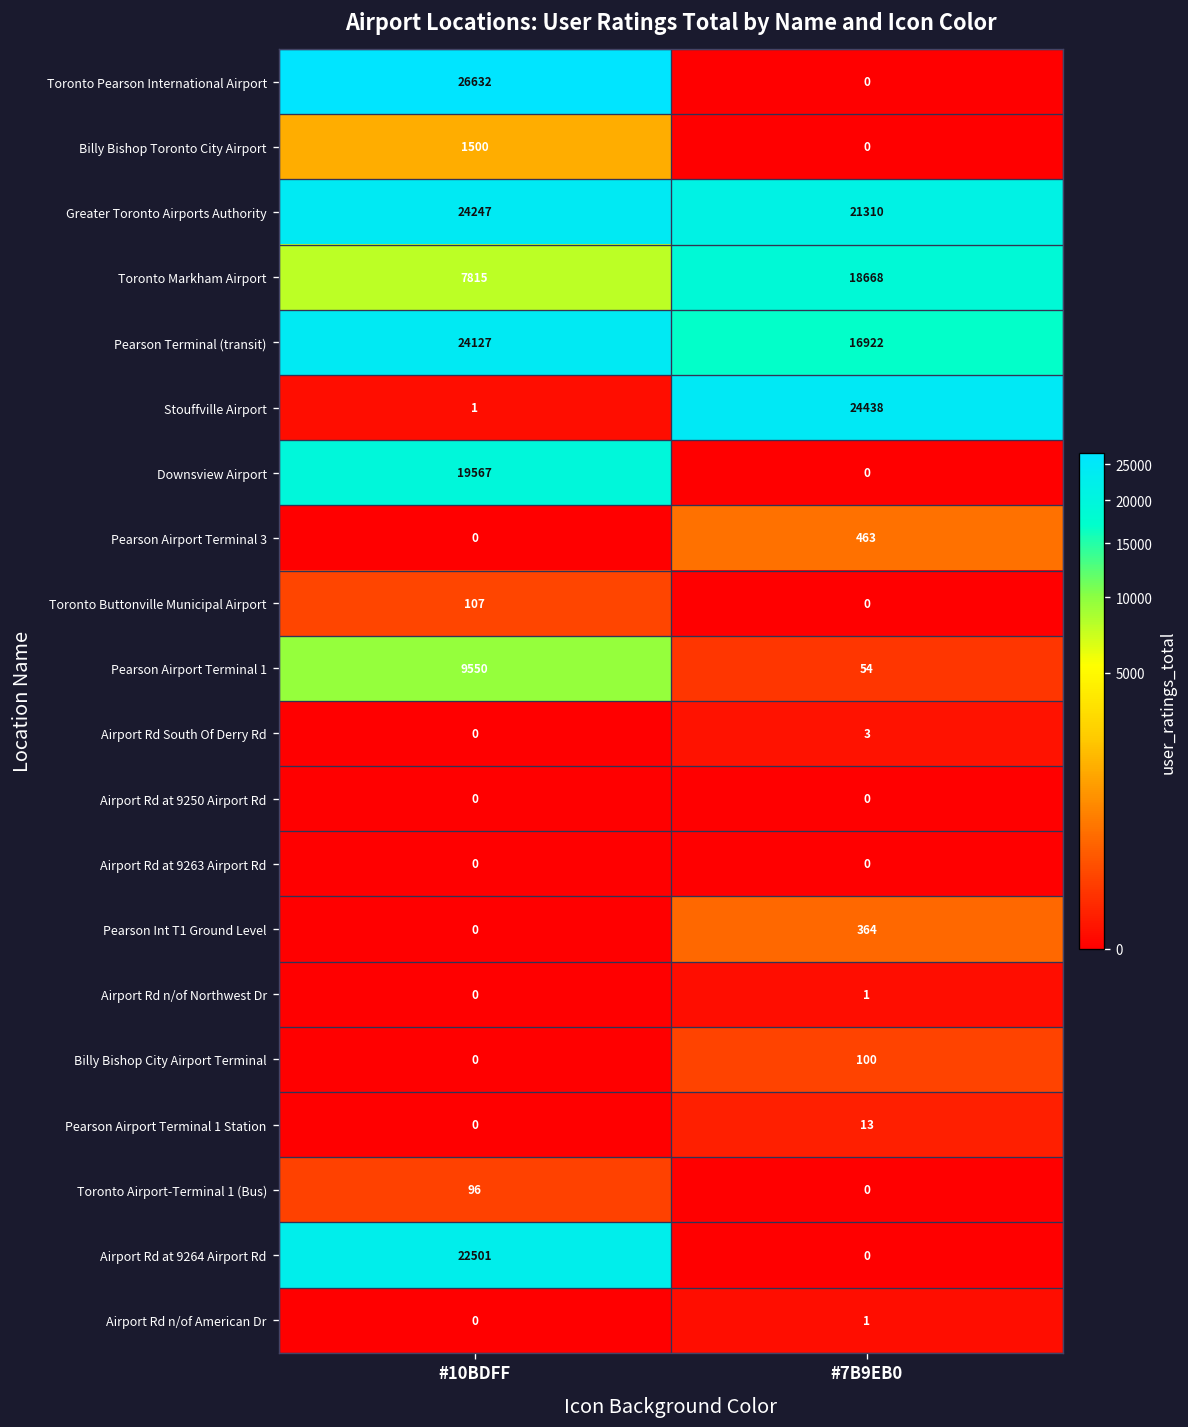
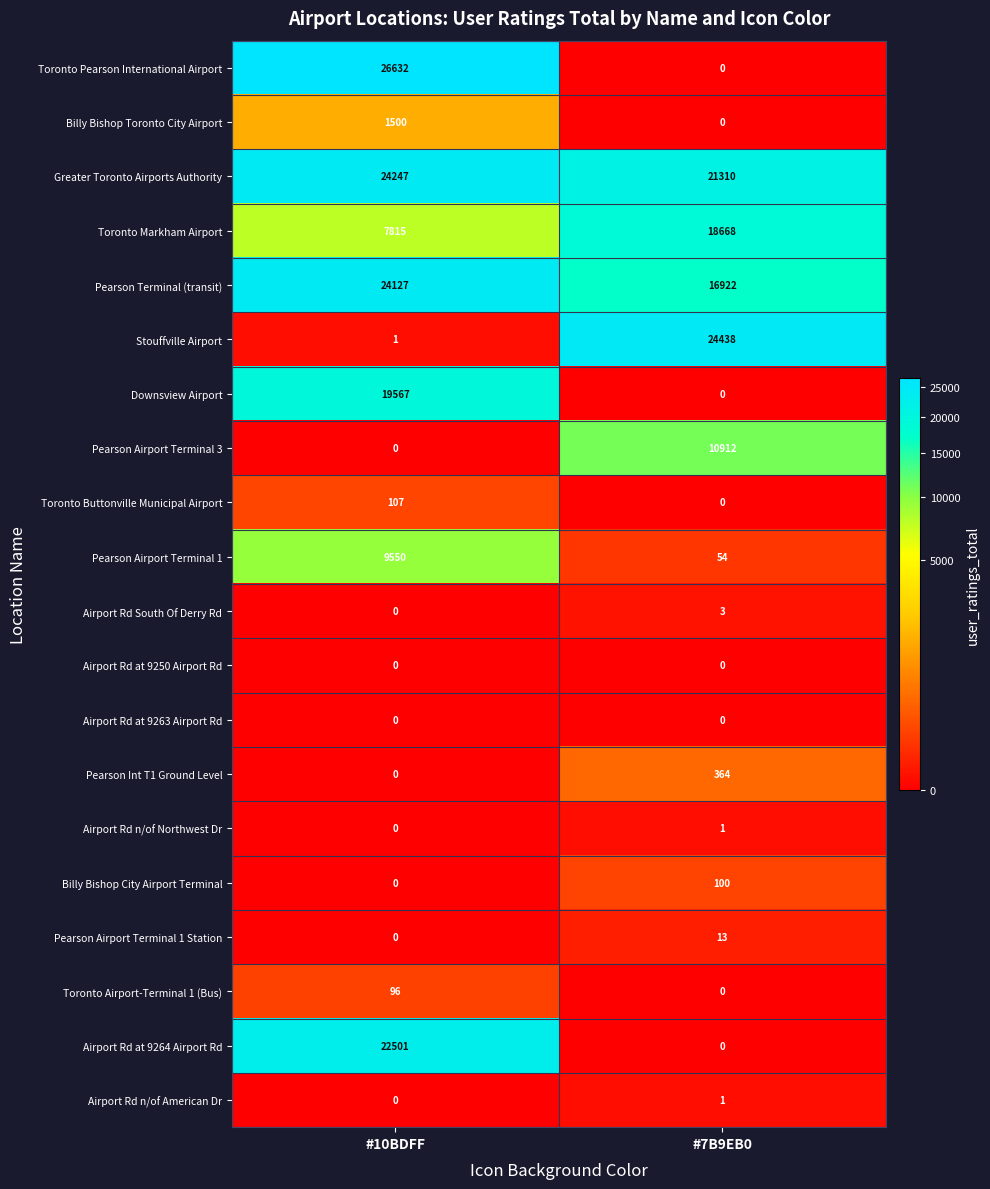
Pearson Airport Terminal 3, #7B9EB0: 463 -> 10912
